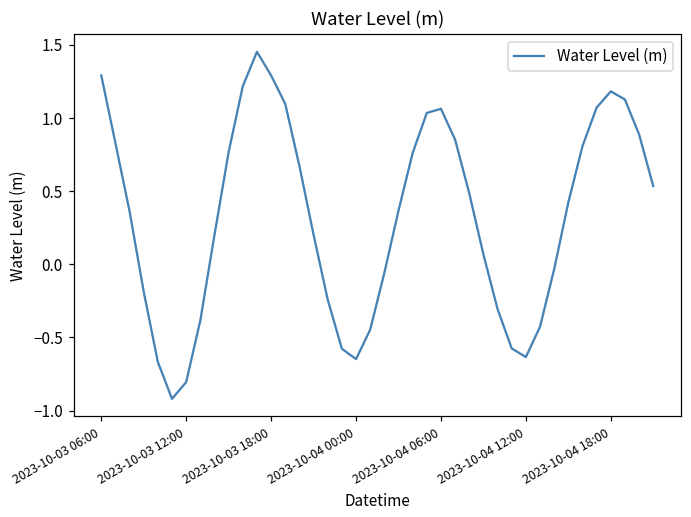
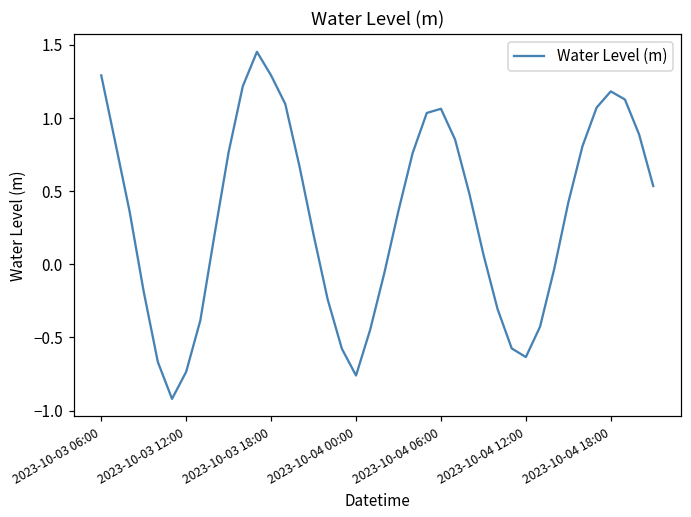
2023-10-03 12:00: -0.81 -> -0.73
2023-10-04 00:00: -0.65 -> -0.76
